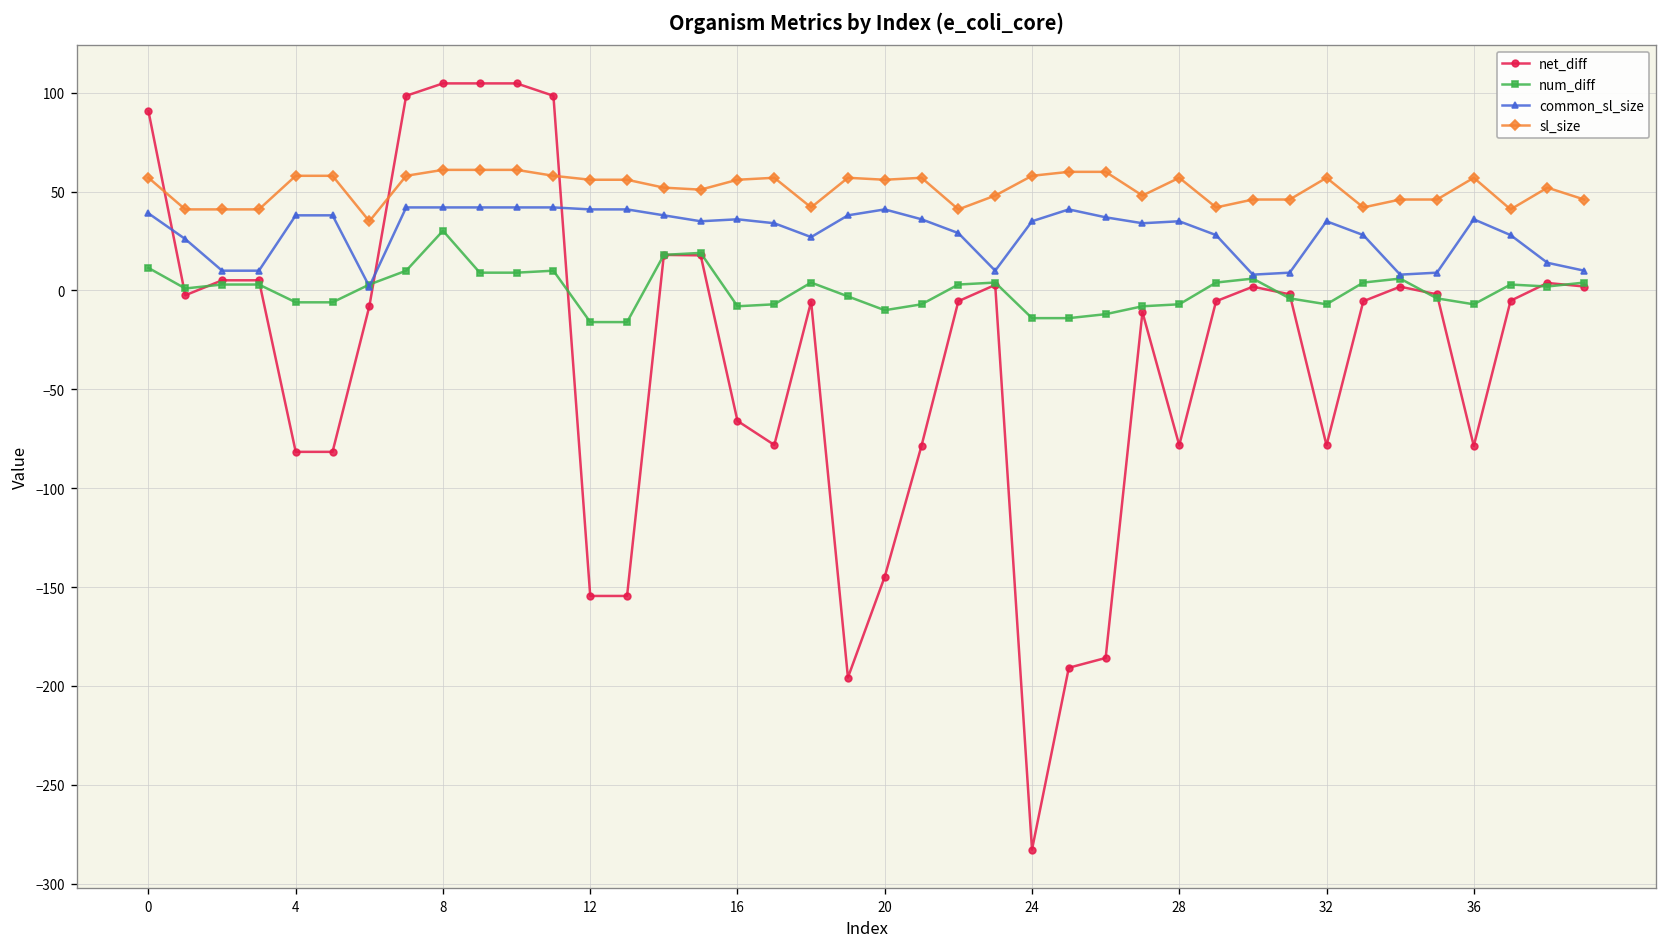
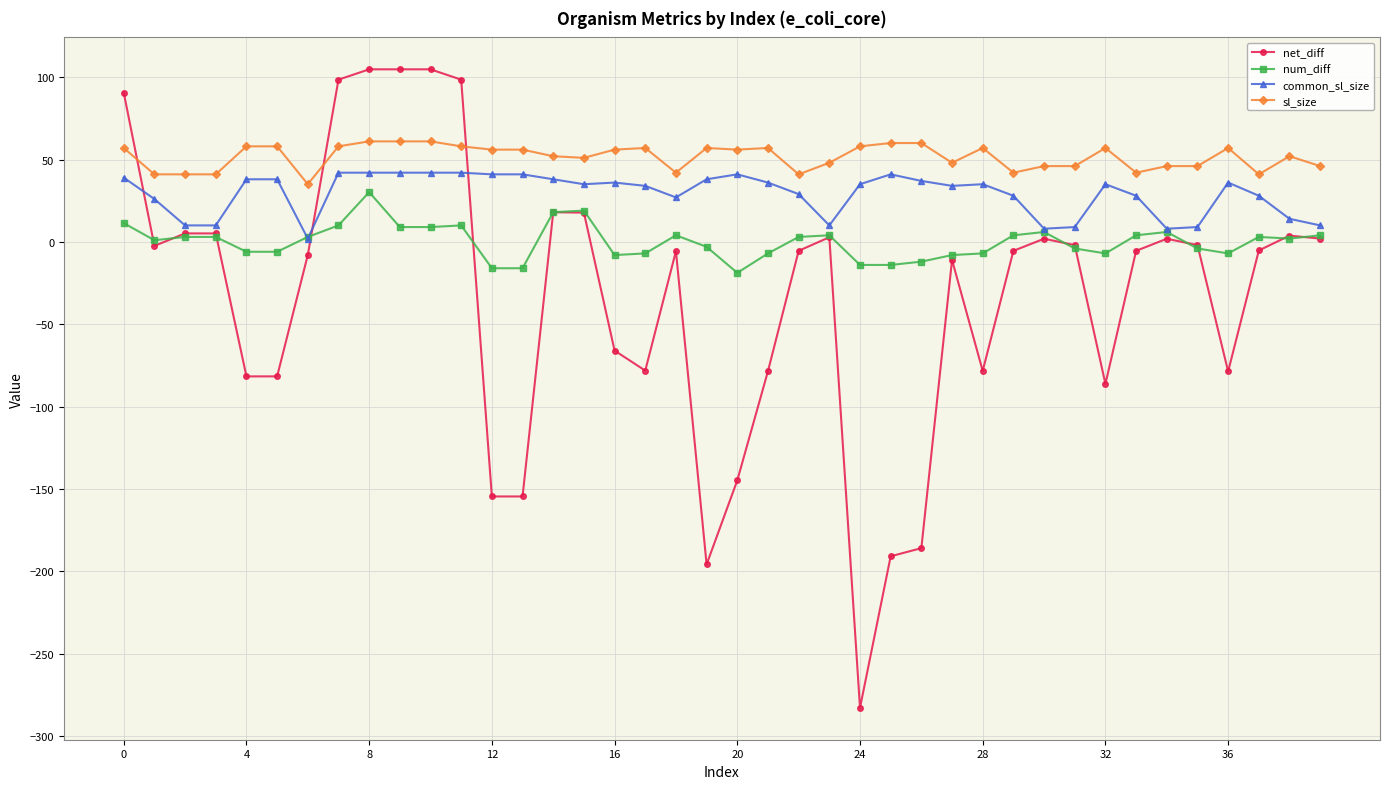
num_diff, 20: -10 -> -19
net_diff, 32: -78 -> -86
